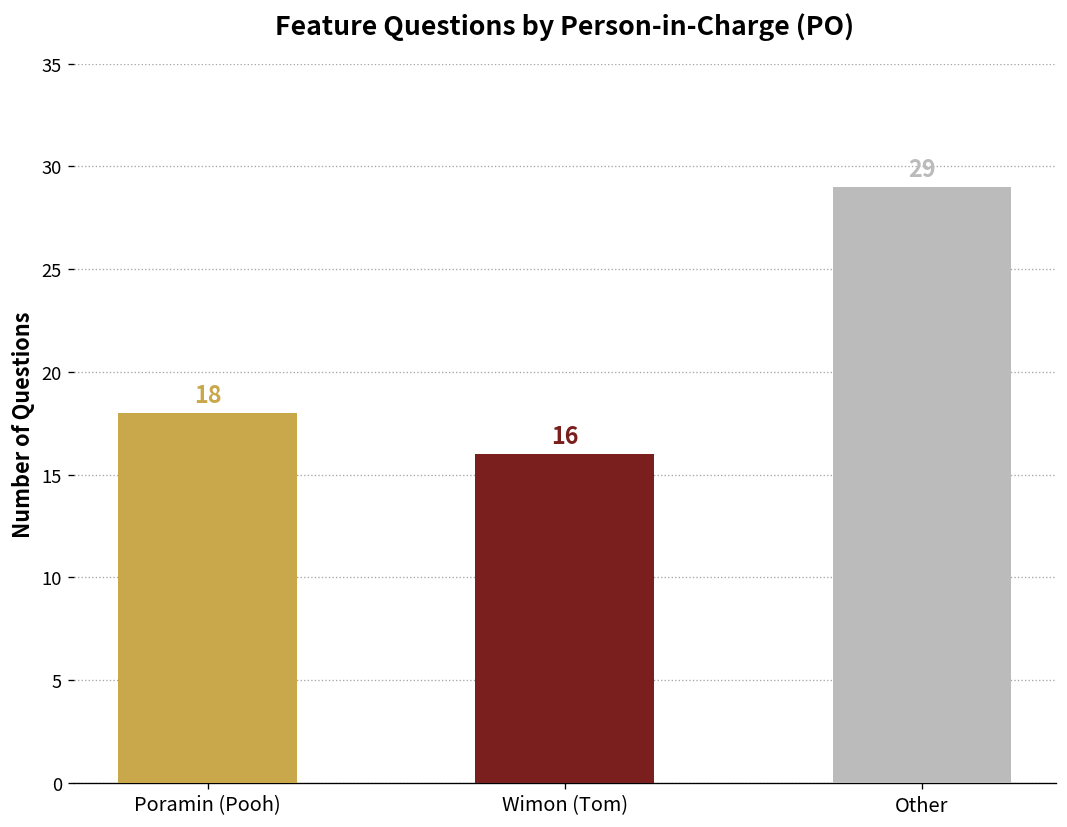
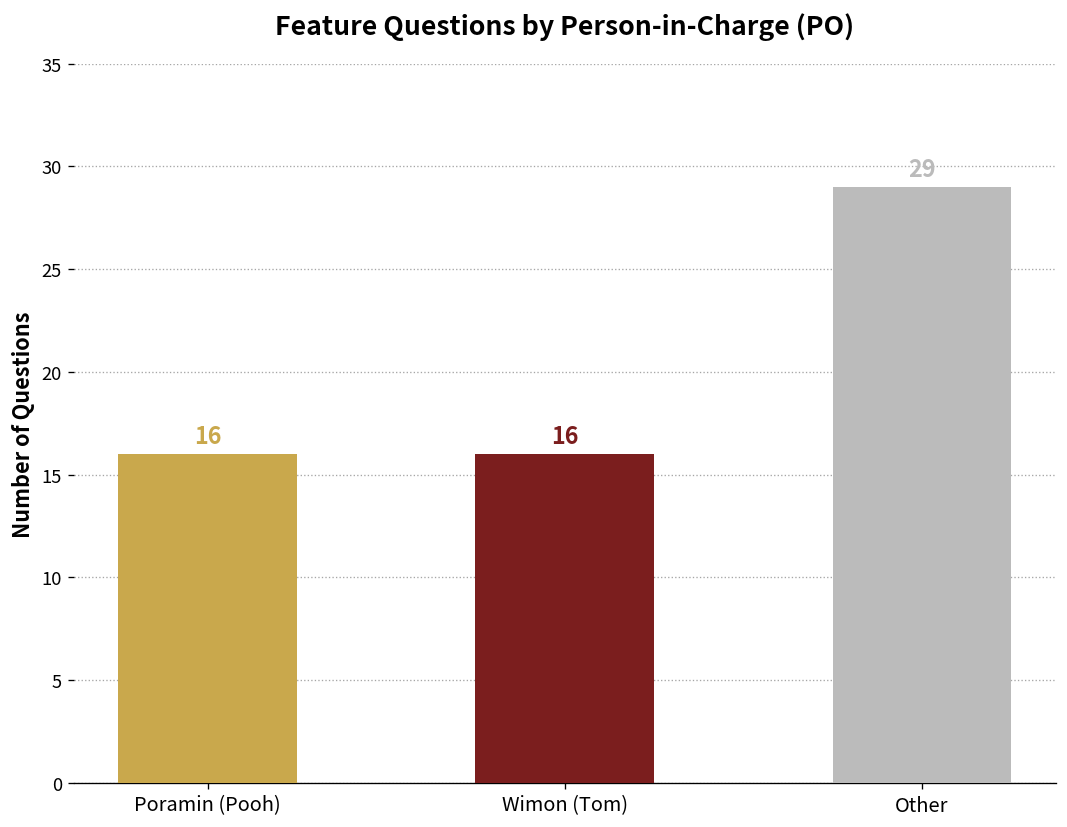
Poramin (Pooh): 18 -> 16
